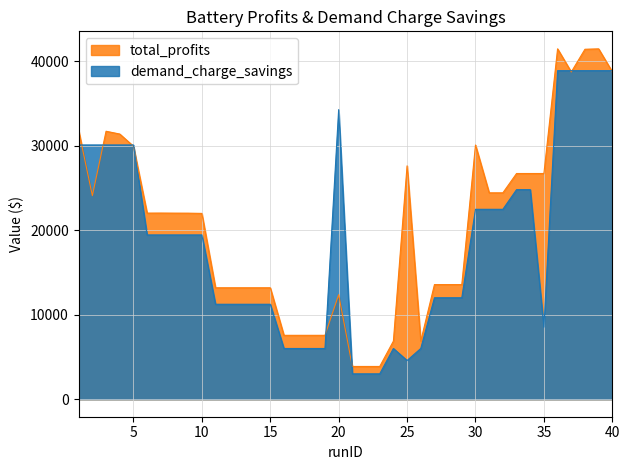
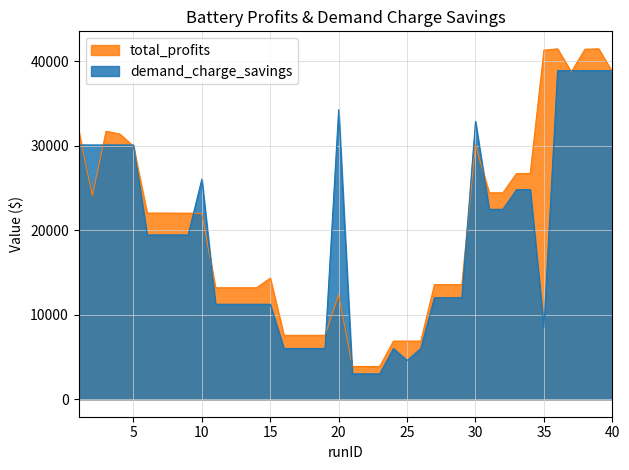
demand_charge_savings, 10: 19000 -> 26000
total_profits, 15: 13000 -> 14000
total_profits, 25: 28000 -> 7000
demand_charge_savings, 30: 22000 -> 33000
total_profits, 35: 27000 -> 41000
